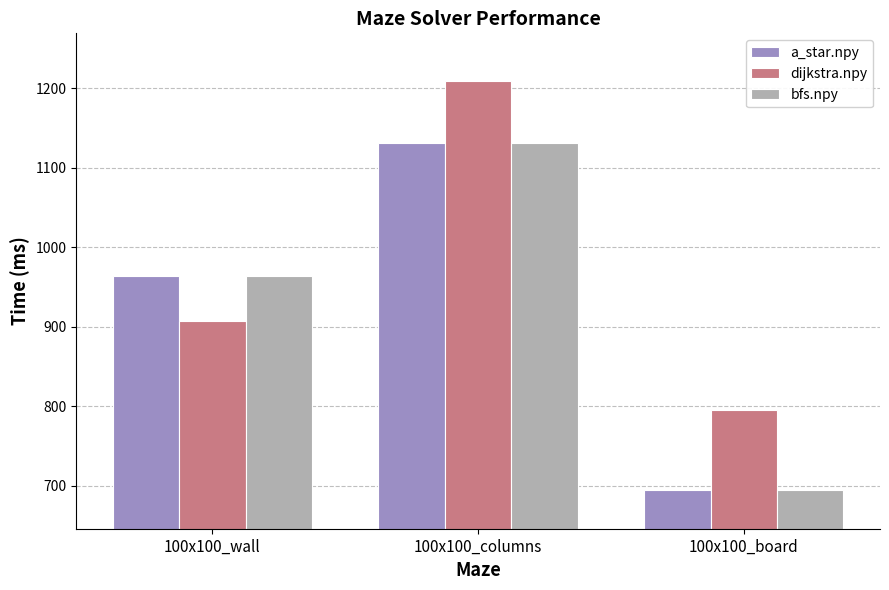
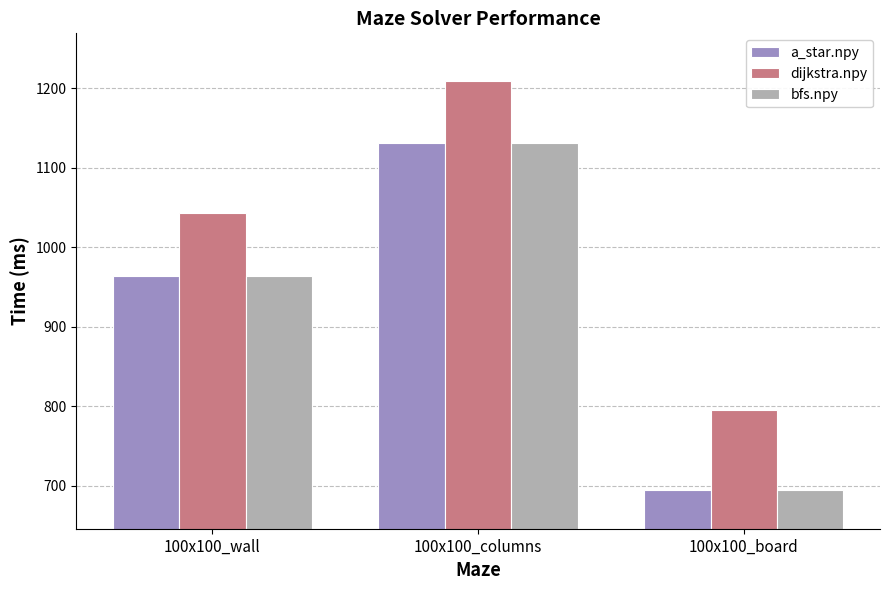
dijkstra.npy, 100x100_wall: 910 -> 1040
